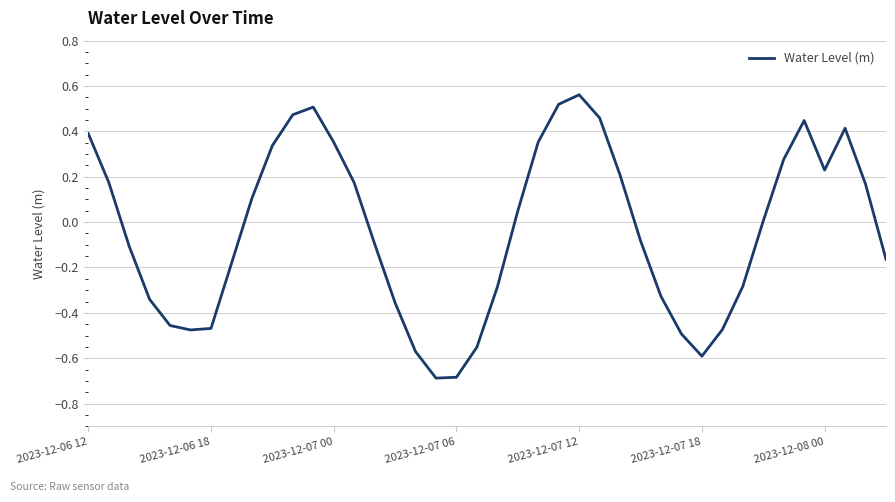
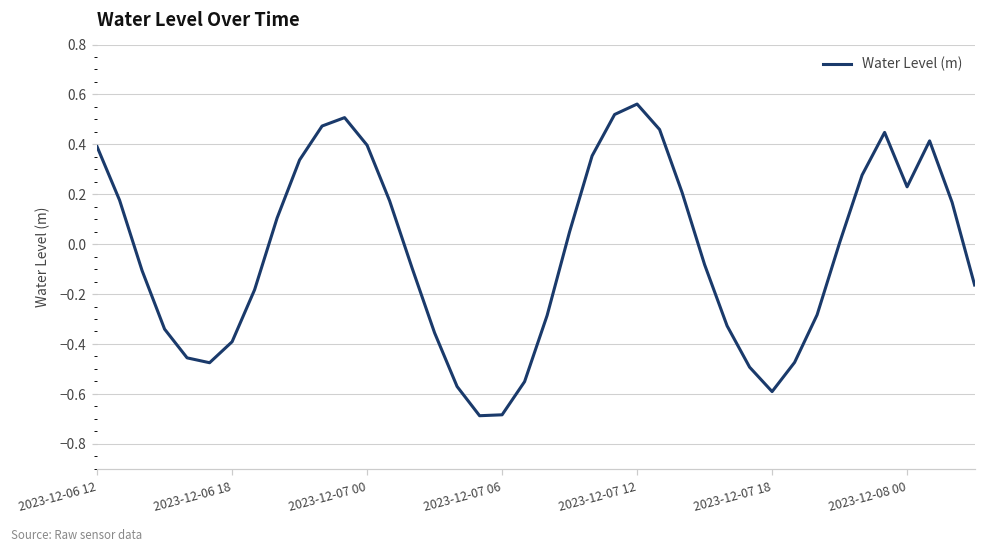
2023-12-06 18: -0.47 -> -0.39
2023-12-07 00: 0.35 -> 0.40
